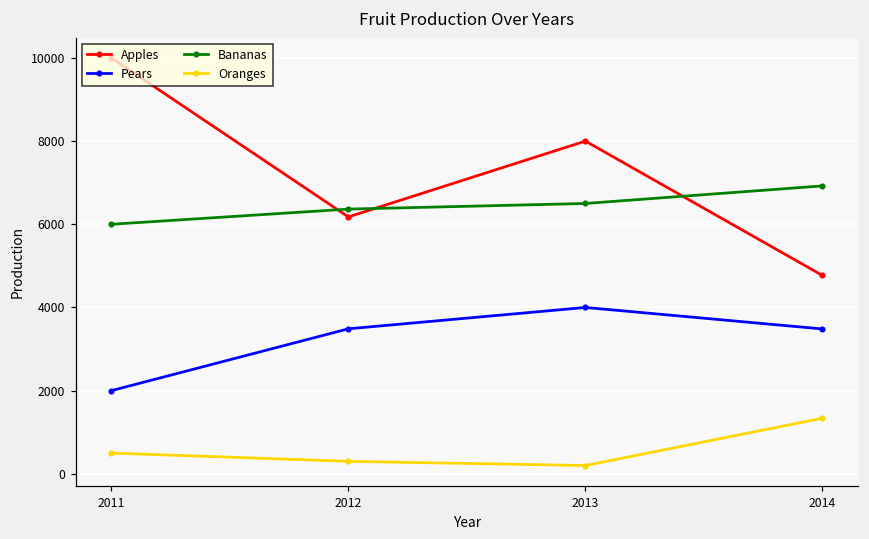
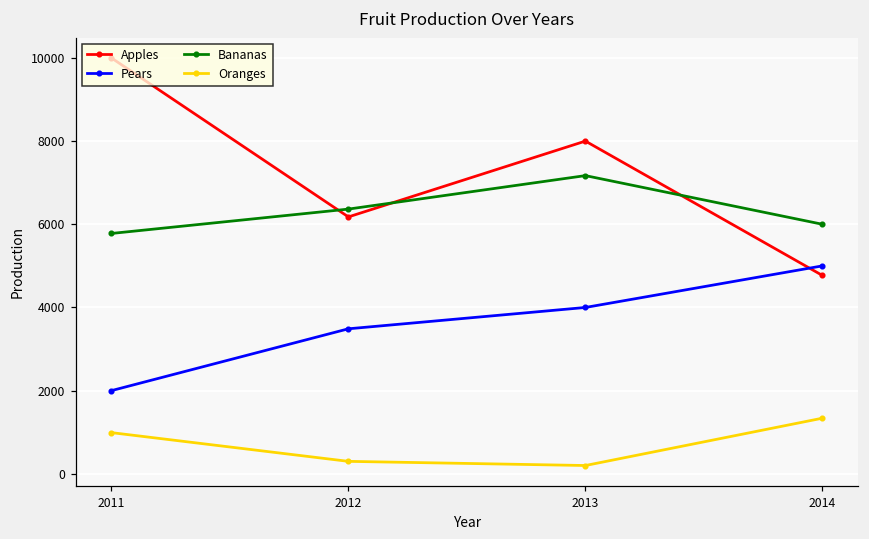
Bananas, 2011: 6000 -> 5800
Oranges, 2011: 500 -> 1000
Bananas, 2013: 6500 -> 7200
Pears, 2014: 3500 -> 5000
Bananas, 2014: 6900 -> 6000
